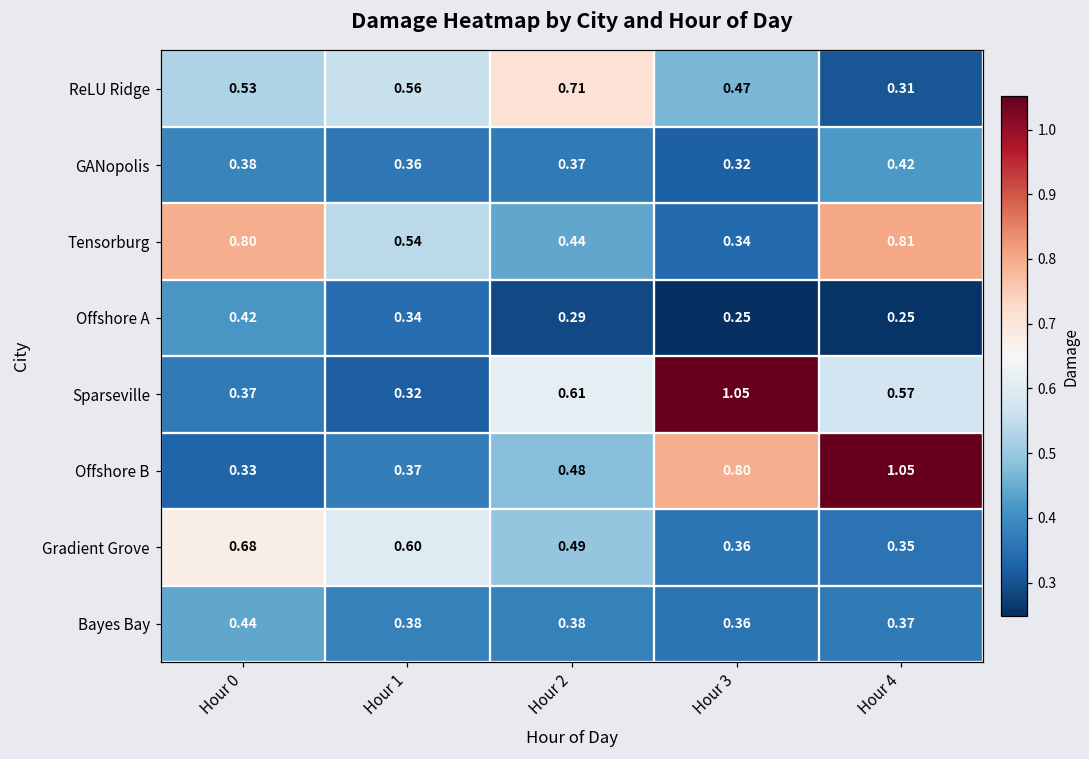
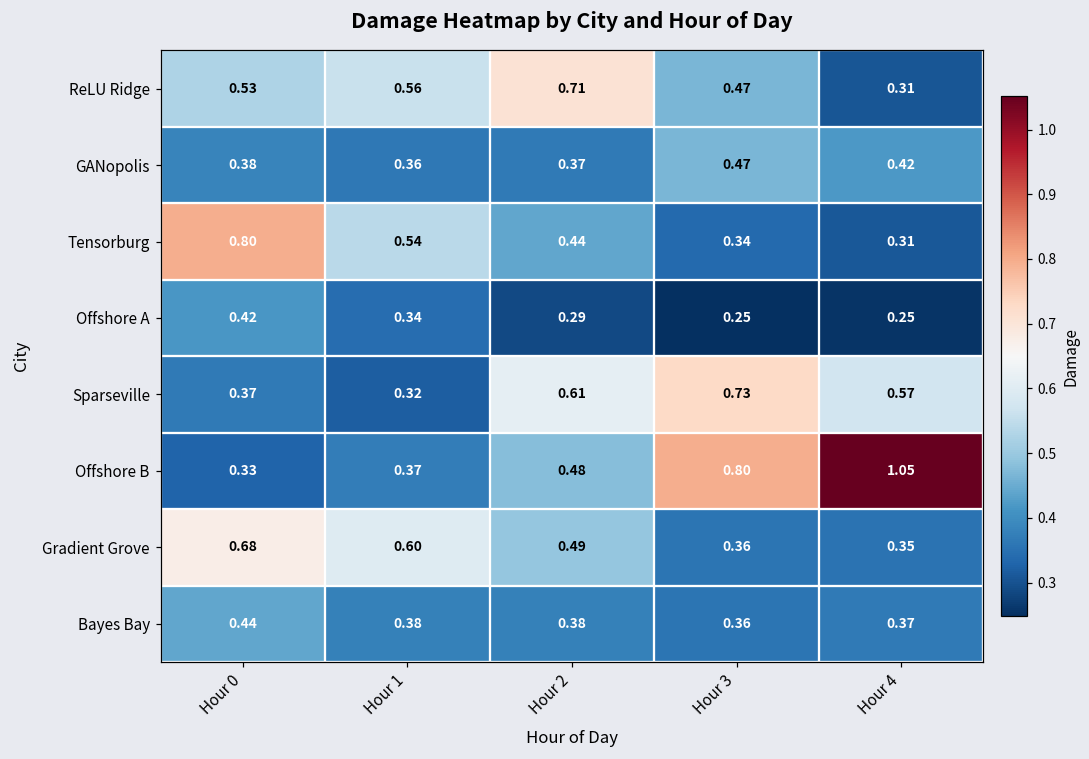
GANopolis, Hour 3: 0.32 -> 0.47
Tensorburg, Hour 4: 0.81 -> 0.31
Sparseville, Hour 3: 1.05 -> 0.73
